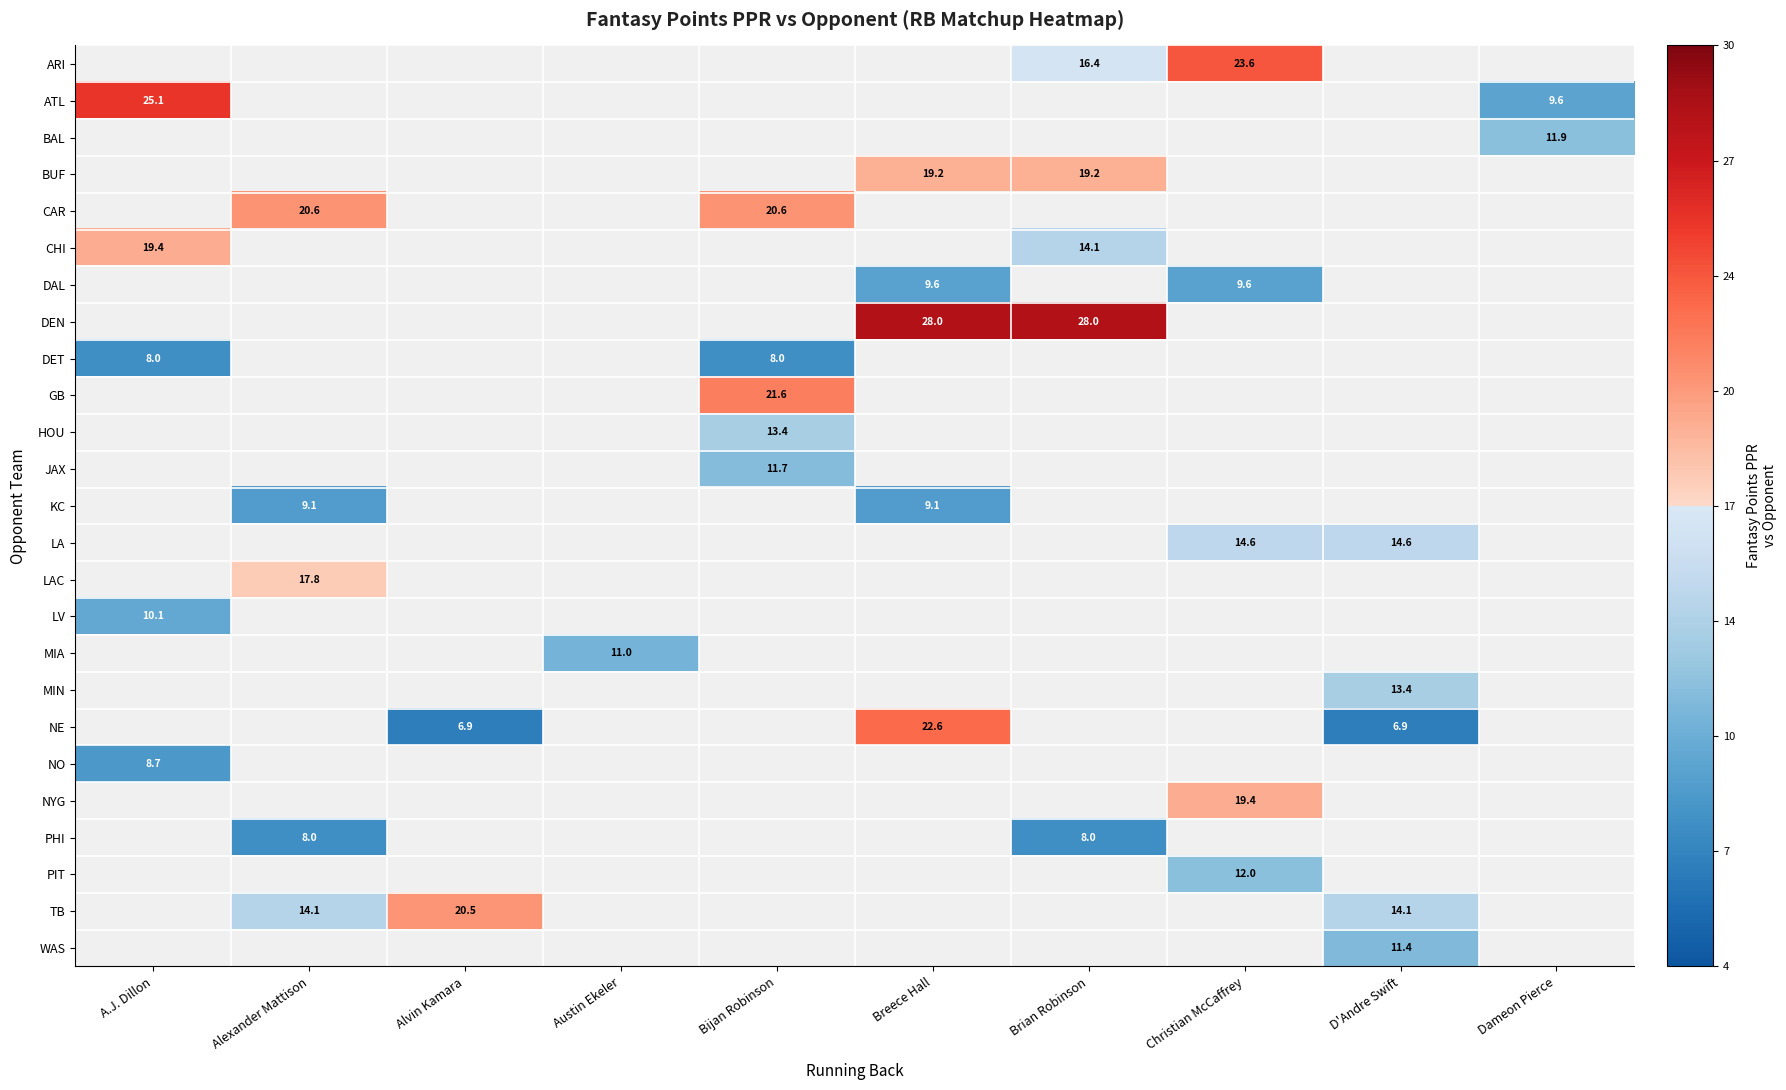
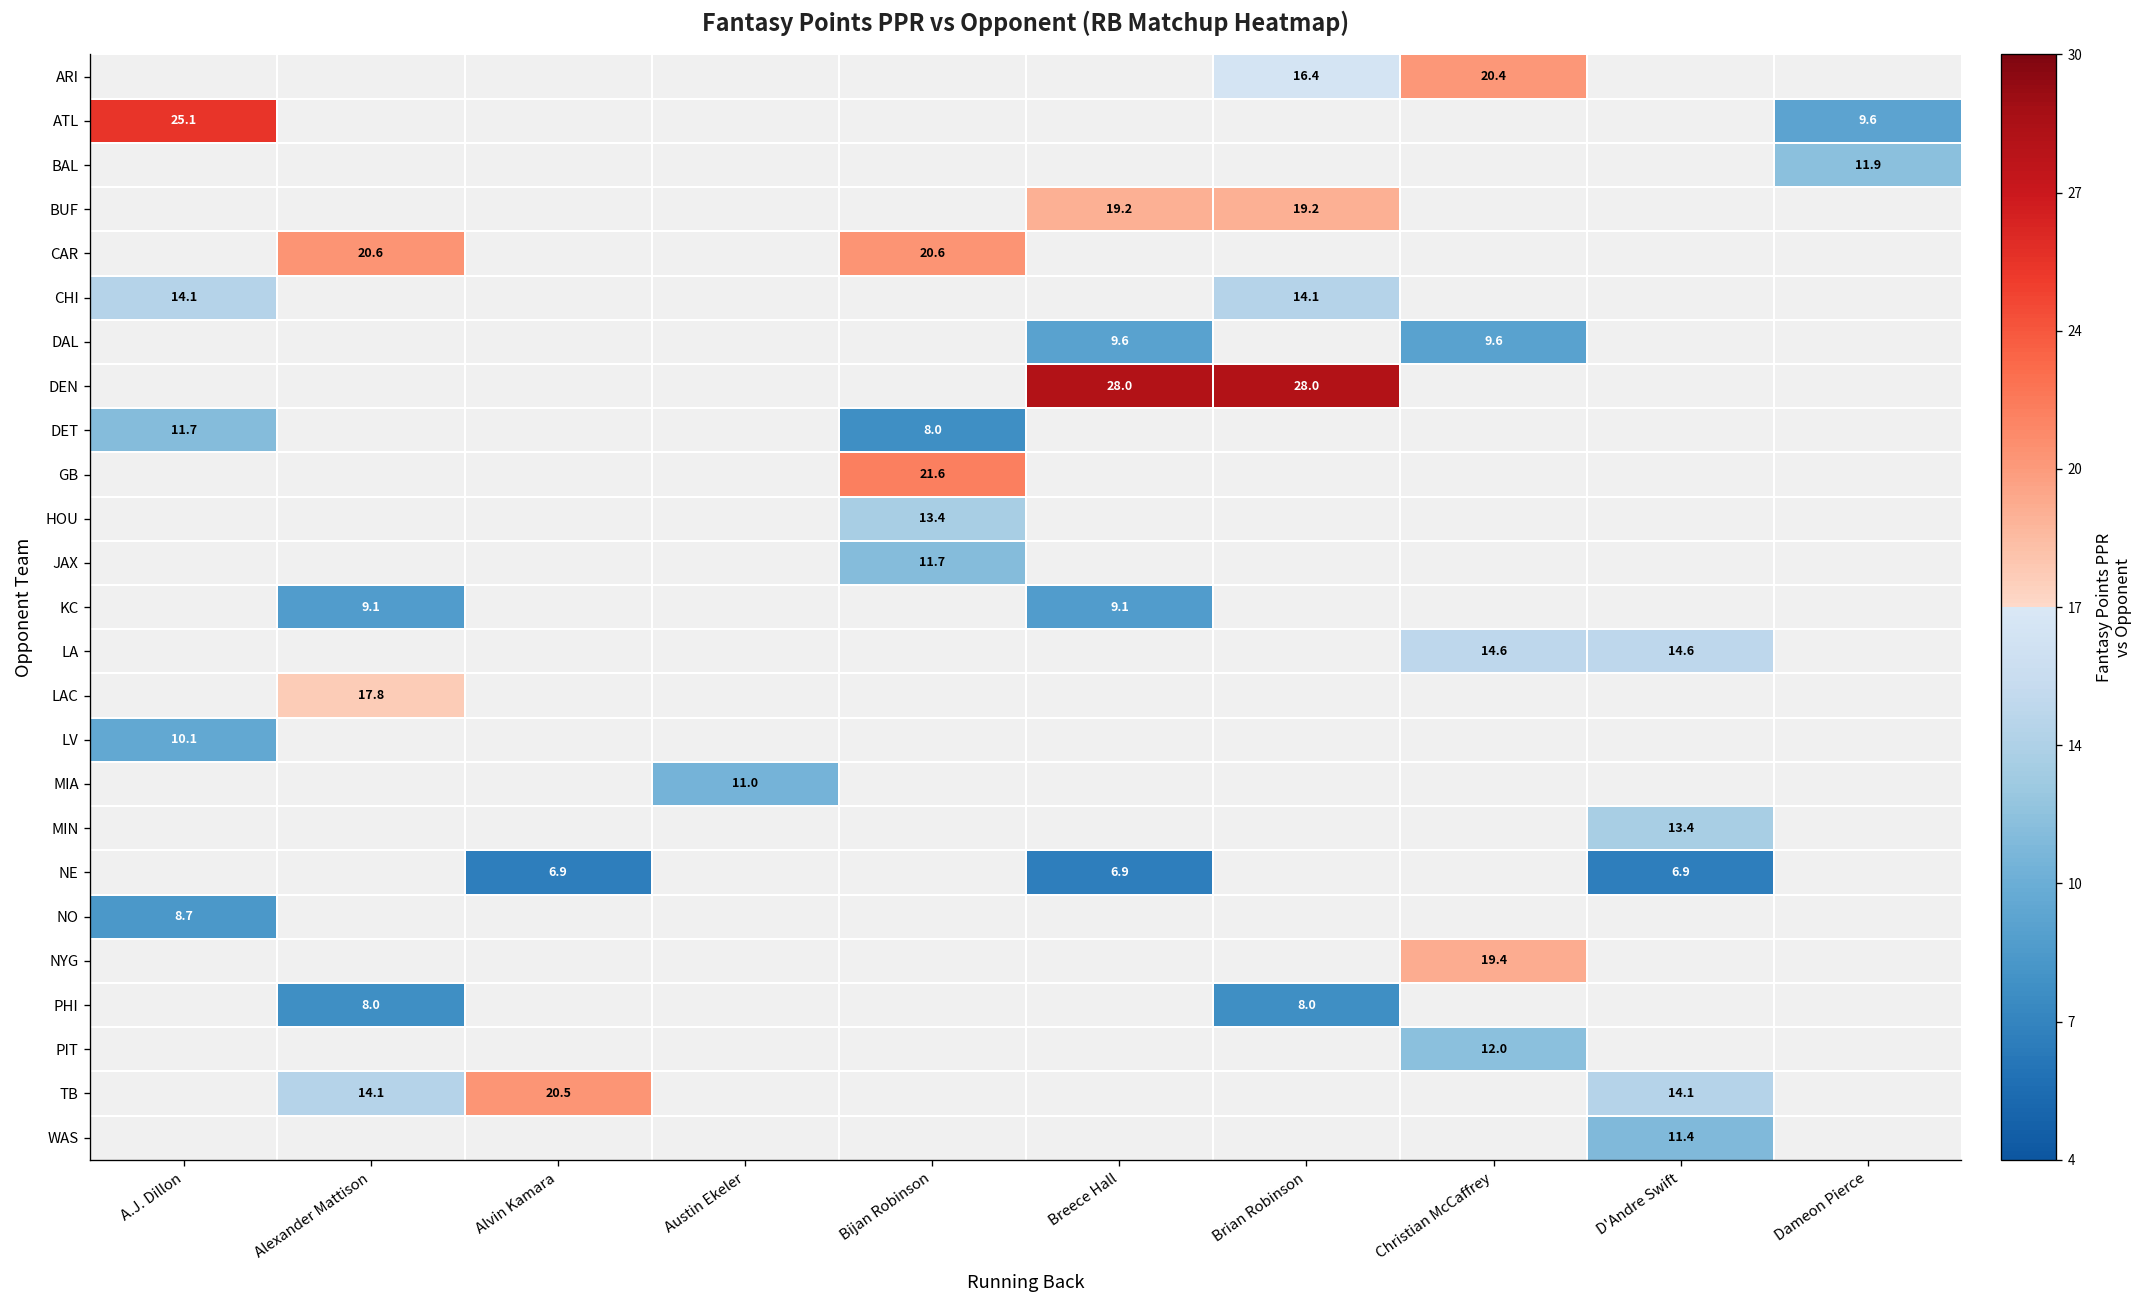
ARI, Christian McCaffrey: 23.6 -> 20.4
CHI, A.J. Dillon: 19.4 -> 14.1
DET, A.J. Dillon: 8.0 -> 11.7
NE, Breece Hall: 22.6 -> 6.9
